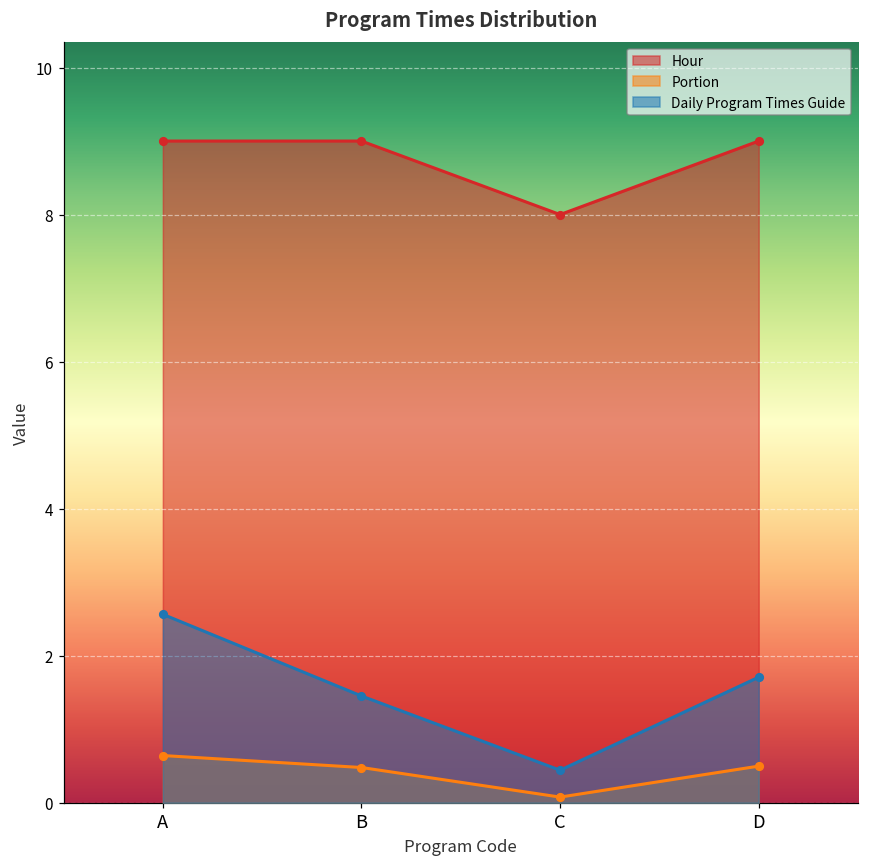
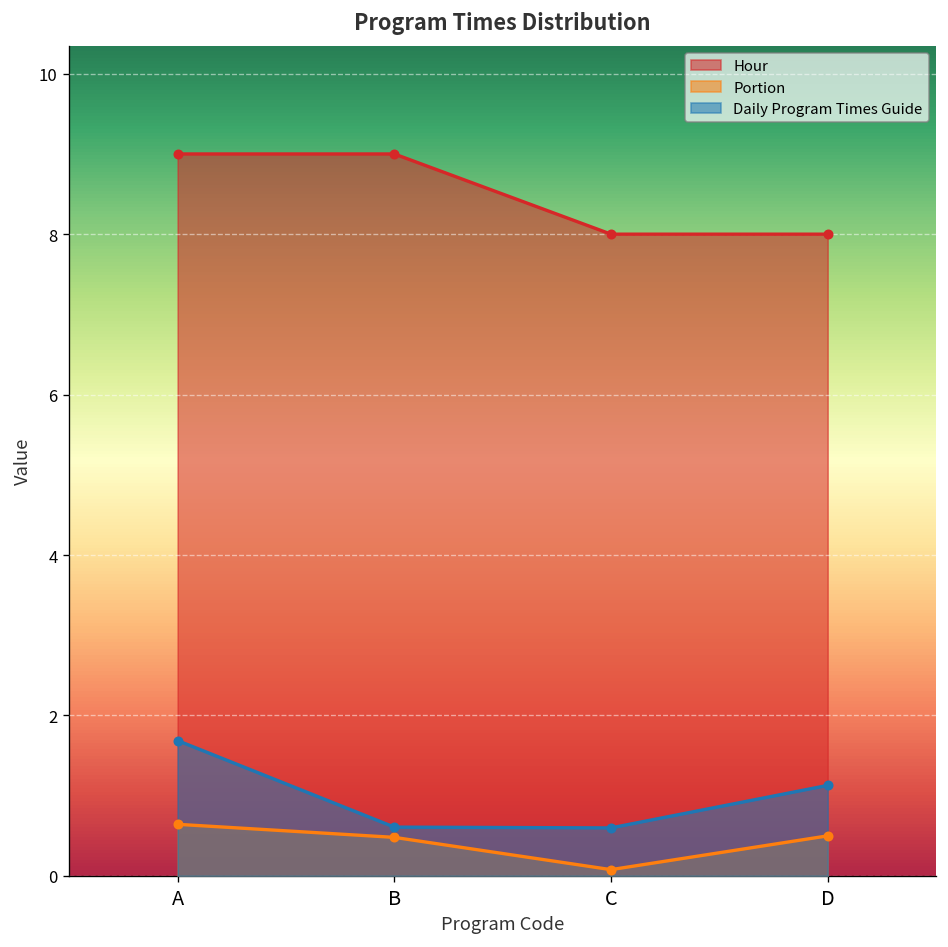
Daily Program Times Guide, A: 2.6 -> 1.7
Daily Program Times Guide, B: 1.5 -> 0.6
Daily Program Times Guide, C: 0.4 -> 0.6
Hour, D: 9 -> 8
Daily Program Times Guide, D: 1.7 -> 1.1
